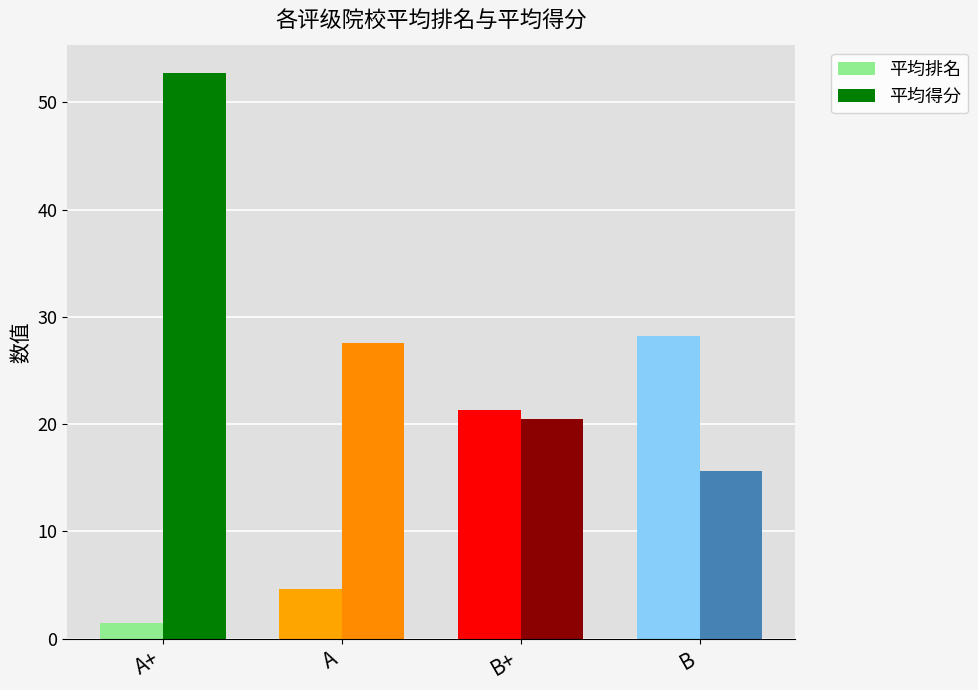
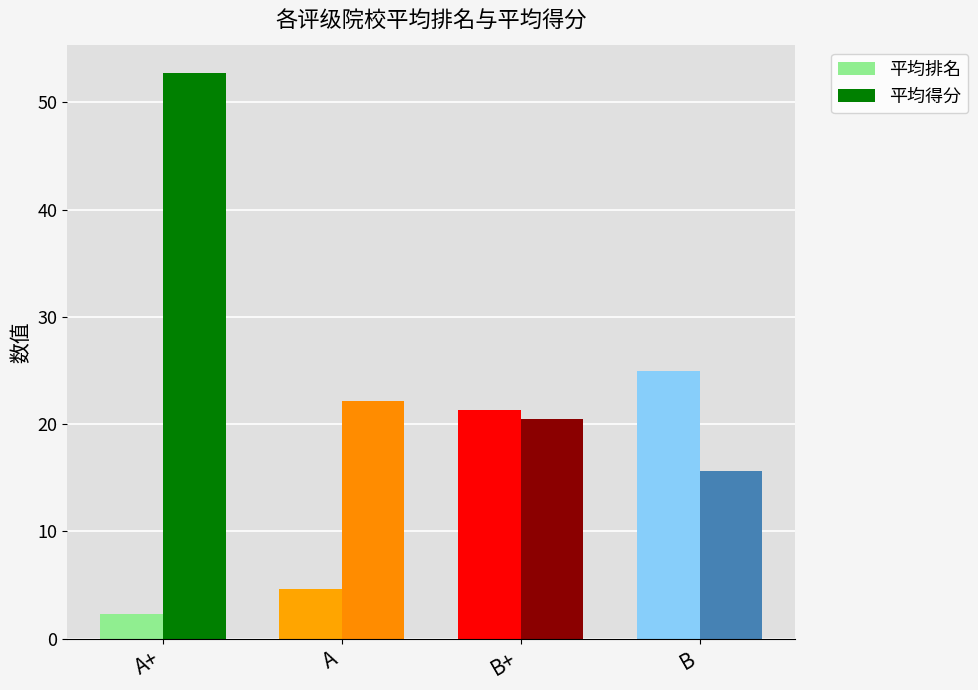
平均排名, A+: 1.5 -> 2.3
平均得分, A: 27.6 -> 22.1
平均排名, B: 28.2 -> 25.0
